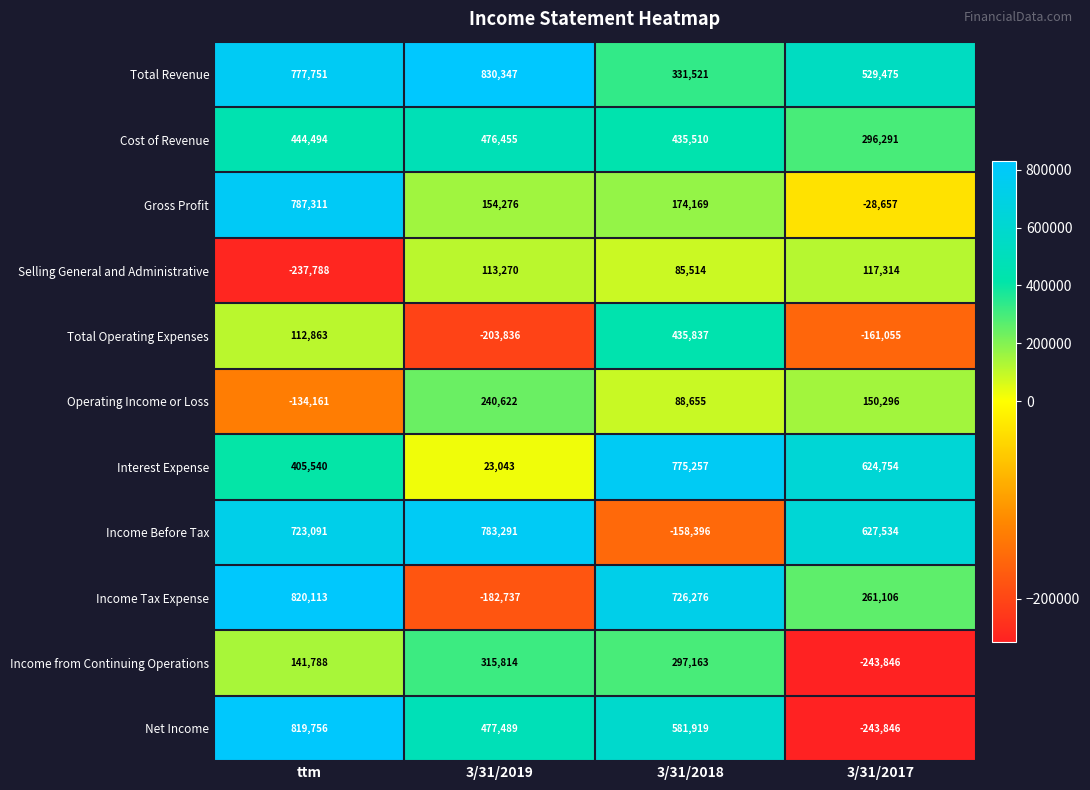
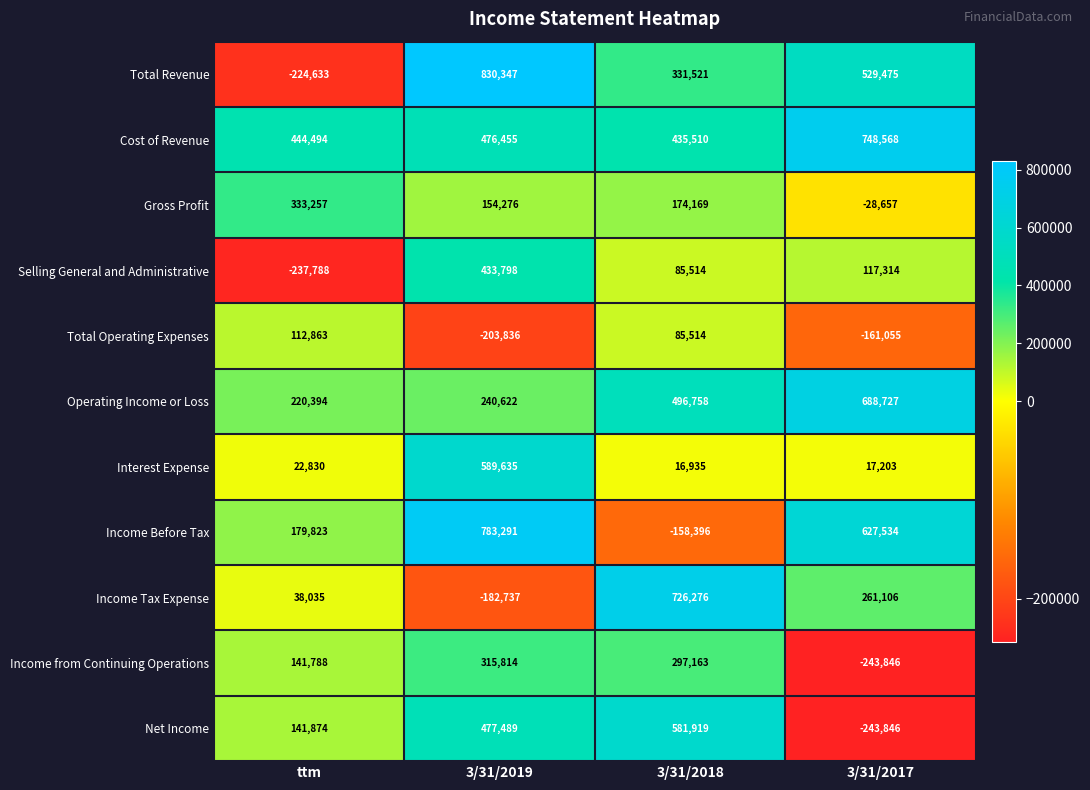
Total Revenue, ttm: 777,751 -> -224,633
Cost of Revenue, 3/31/2017: 296,291 -> 748,568
Gross Profit, ttm: 787,311 -> 333,257
Selling General and Administrative, 3/31/2019: 113,270 -> 433,798
Total Operating Expenses, 3/31/2018: 435,837 -> 85,514
Operating Income or Loss, ttm: -134,161 -> 220,394
Operating Income or Loss, 3/31/2018: 88,655 -> 496,758
Operating Income or Loss, 3/31/2017: 150,296 -> 688,727
Interest Expense, ttm: 405,540 -> 22,830
Interest Expense, 3/31/2019: 23,043 -> 589,635
Interest Expense, 3/31/2018: 775,257 -> 16,935
Interest Expense, 3/31/2017: 624,754 -> 17,203
Income Before Tax, ttm: 723,091 -> 179,823
Income Tax Expense, ttm: 820,113 -> 38,035
Net Income, ttm: 819,756 -> 141,874
